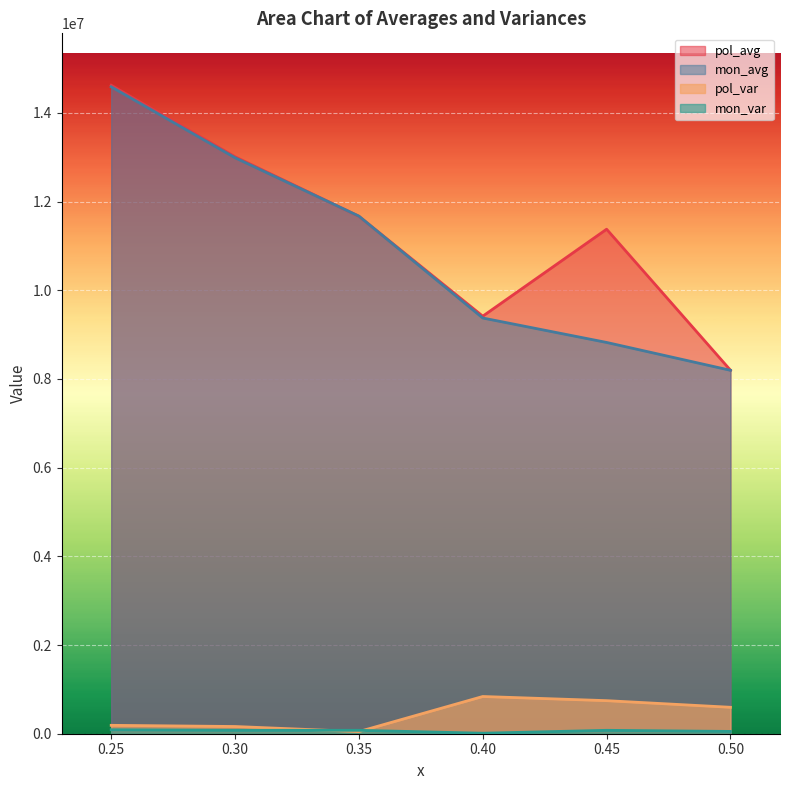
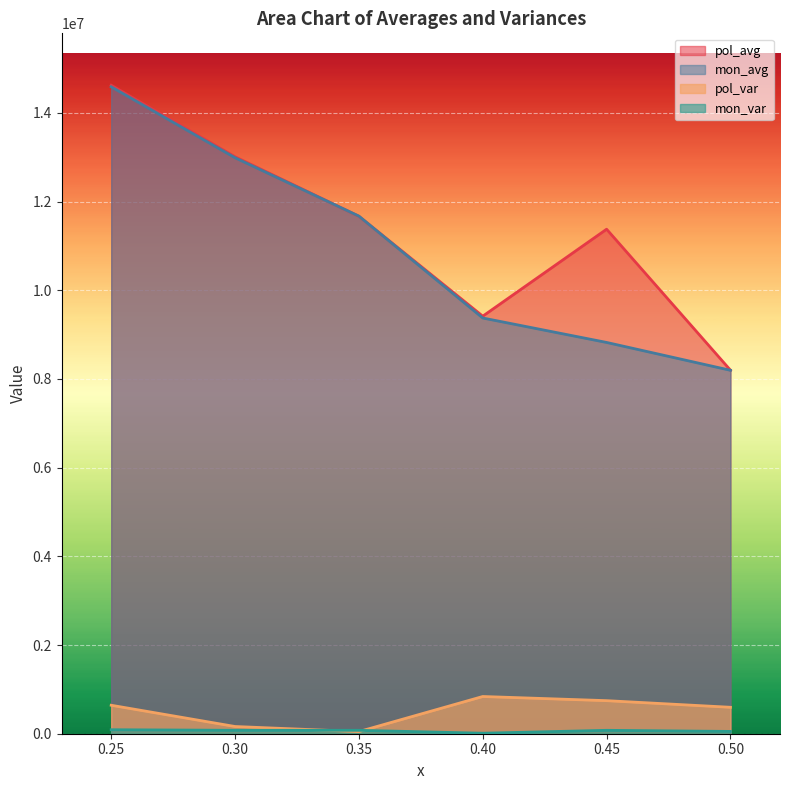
pol_var, 0.25: 200000 -> 600000
